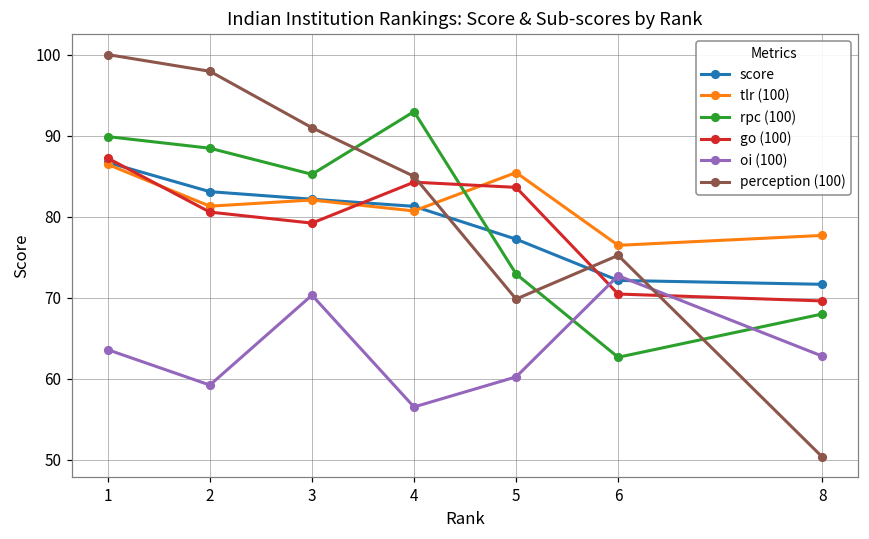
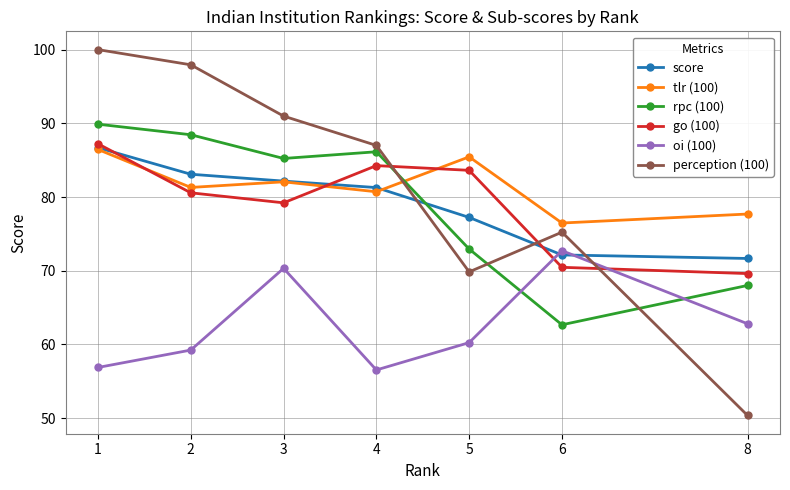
oi (100), 1: 64 -> 57
rpc (100), 4: 93 -> 86
perception (100), 4: 85 -> 87
